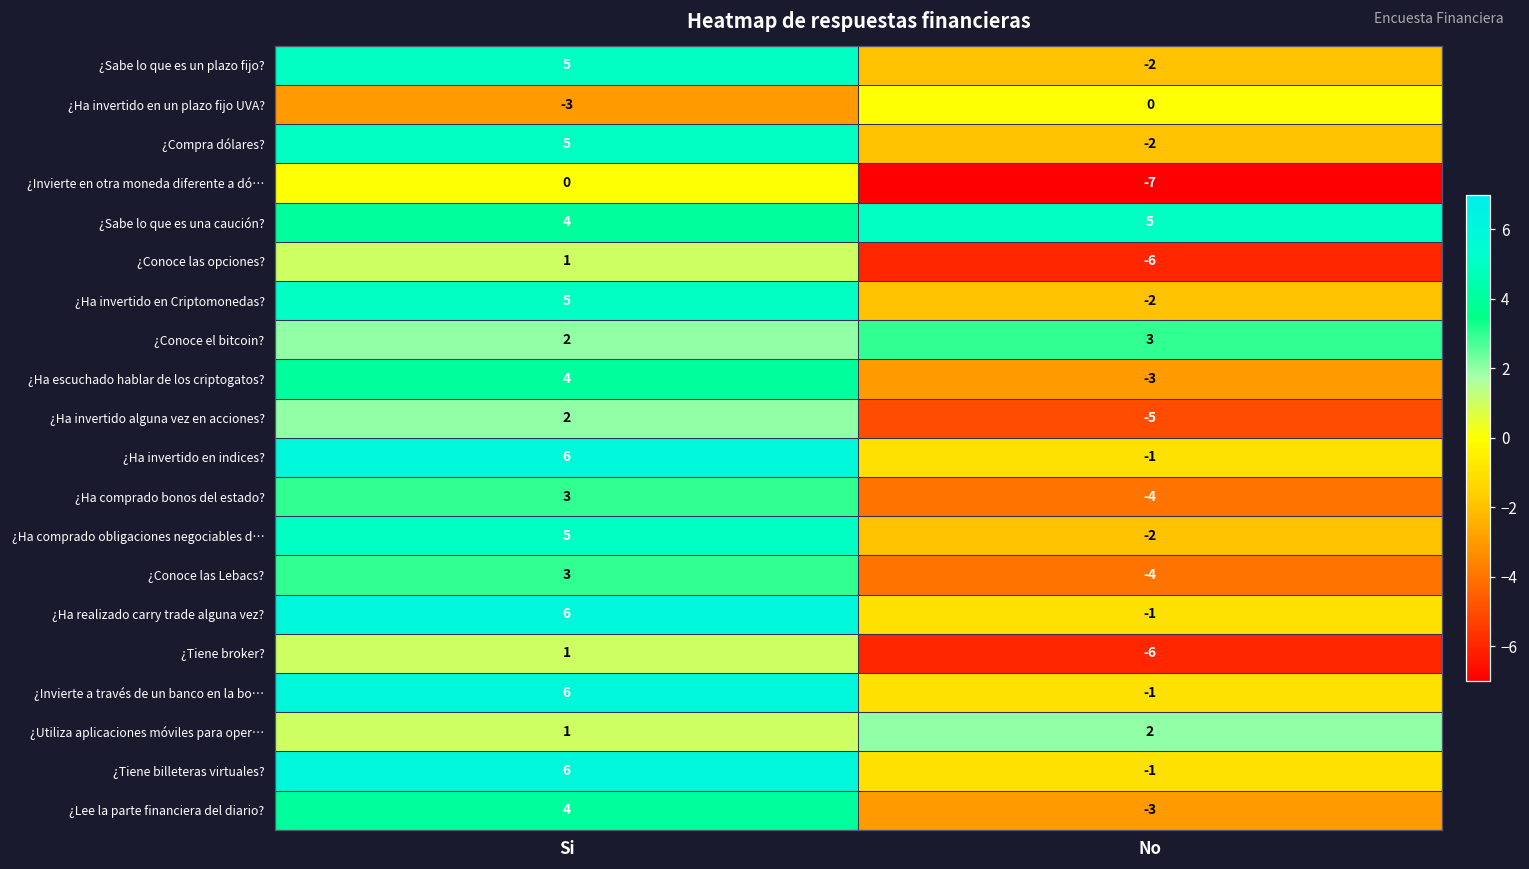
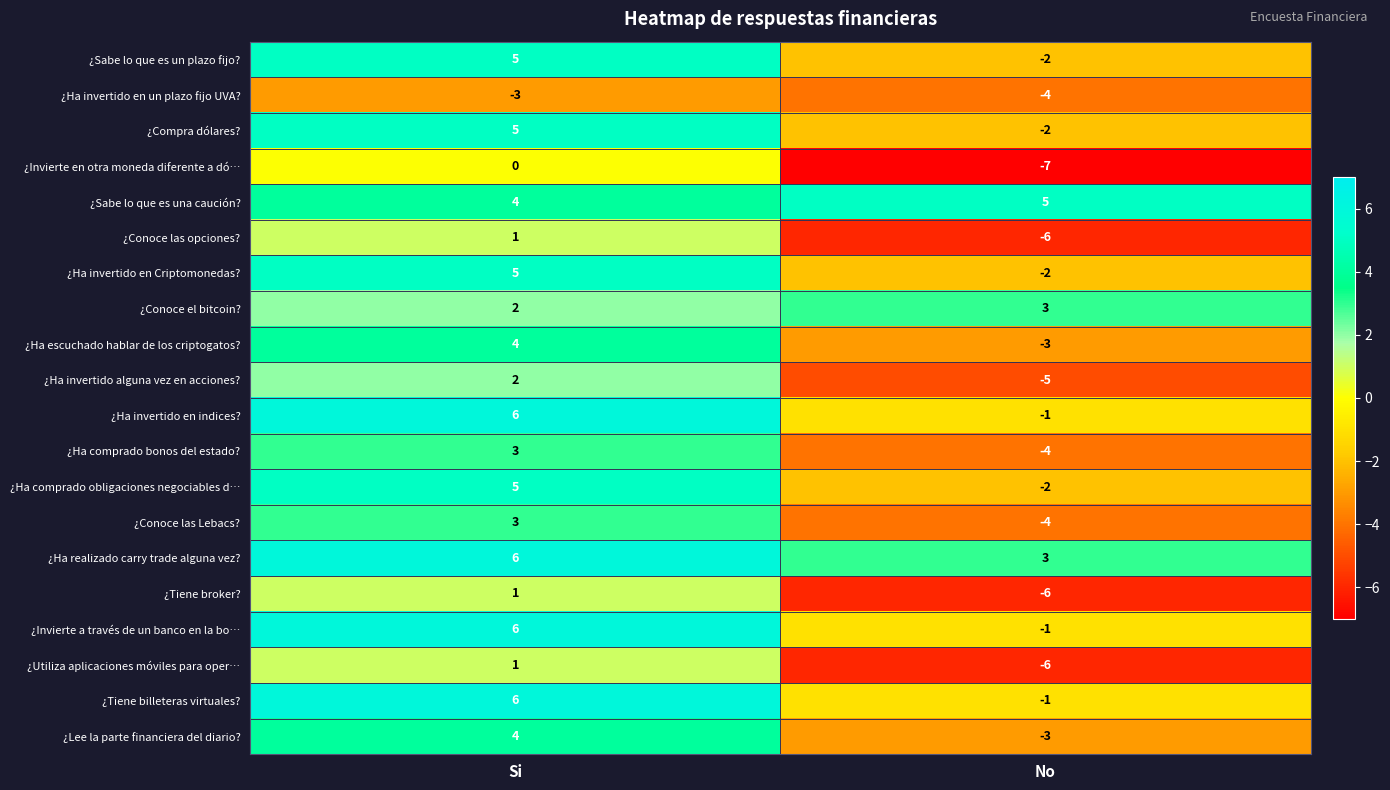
¿Ha invertido en un plazo fijo UVA?, No: 0 -> -4
¿Ha realizado carry trade alguna vez?, No: -1 -> 3
¿Utiliza aplicaciones móviles para oper…, No: 2 -> -6
